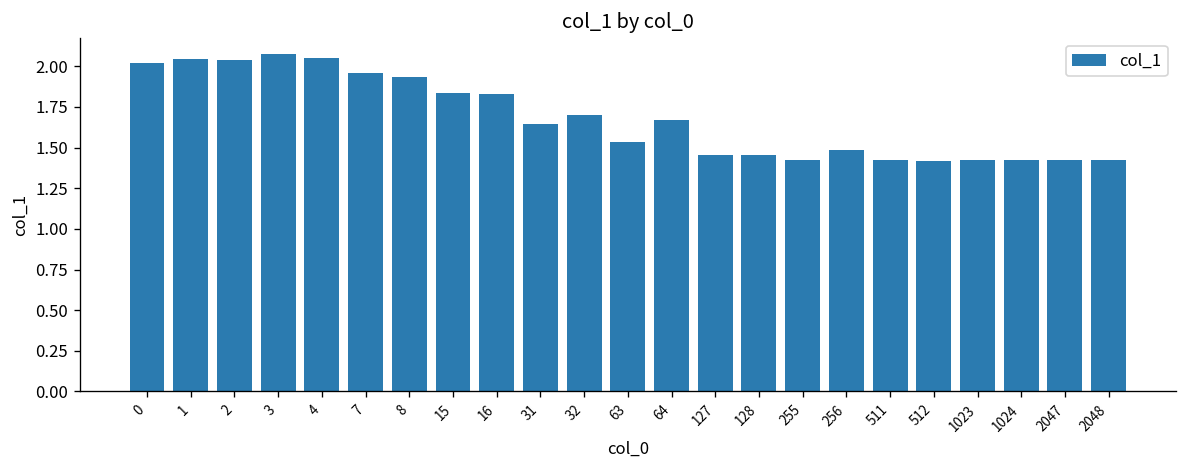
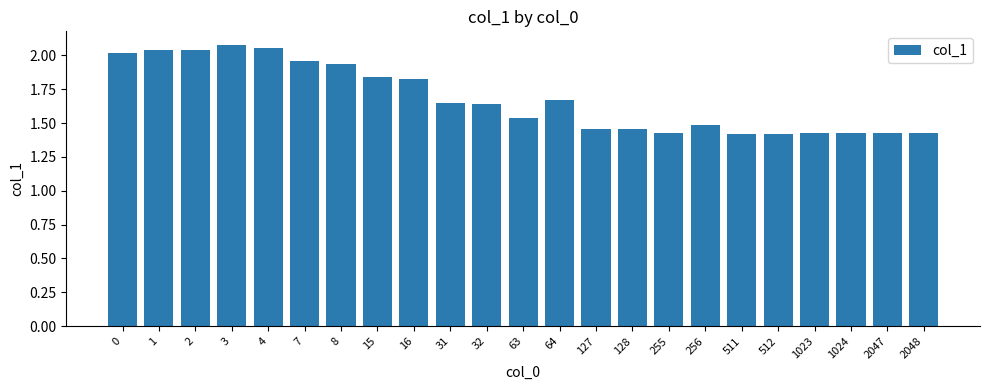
32: 1.70 -> 1.64
